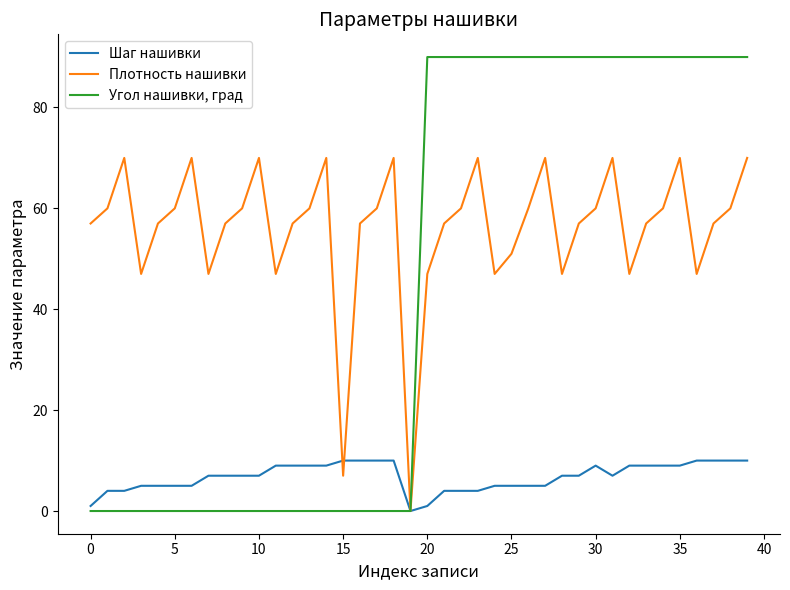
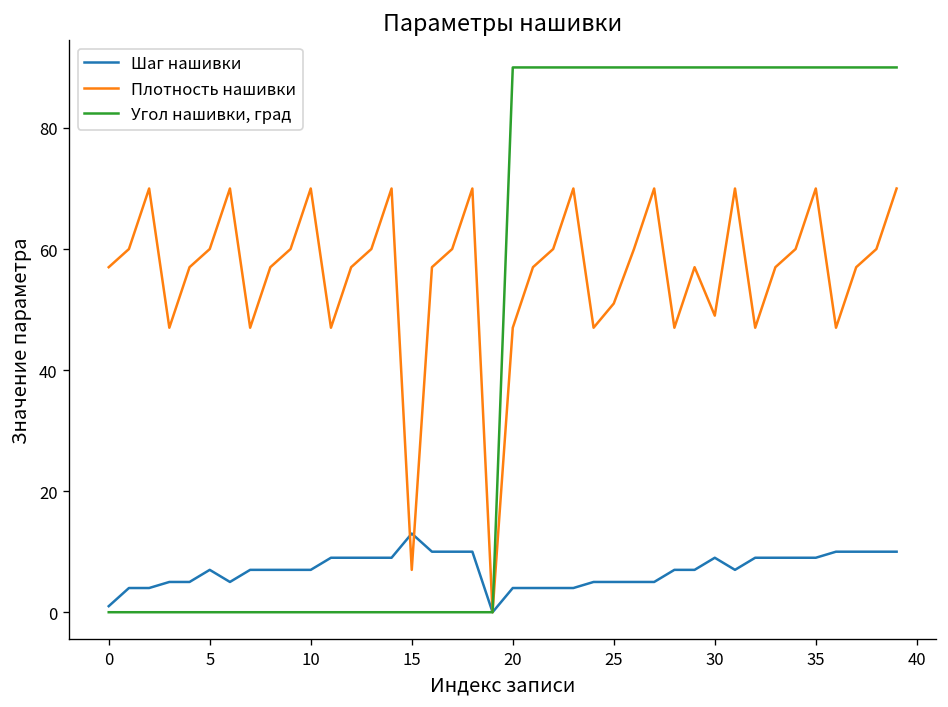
Шаг нашивки, 5: 5 -> 7
Шаг нашивки, 15: 10 -> 13
Шаг нашивки, 20: 1 -> 4
Плотность нашивки, 30: 60 -> 49
